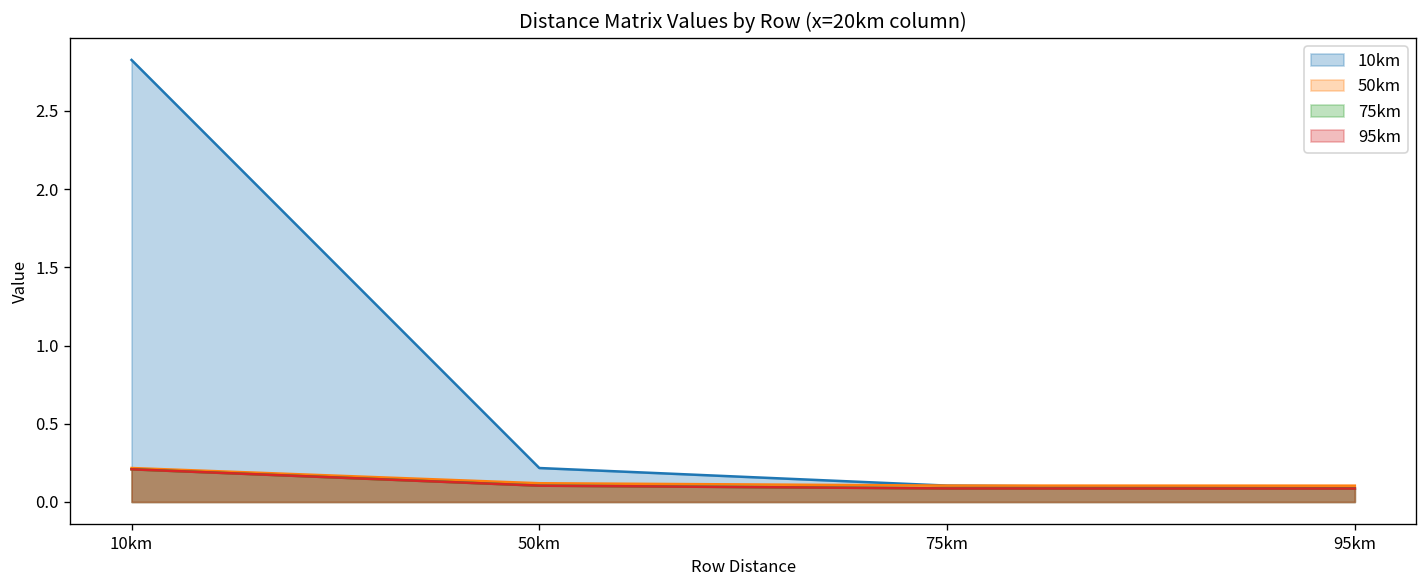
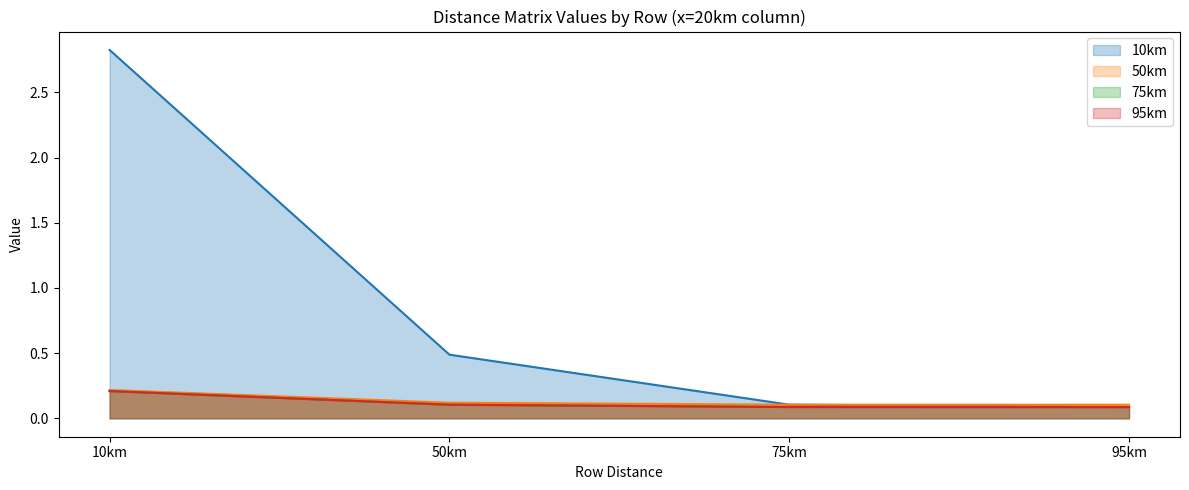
10km, 50km: 0.22 -> 0.49
